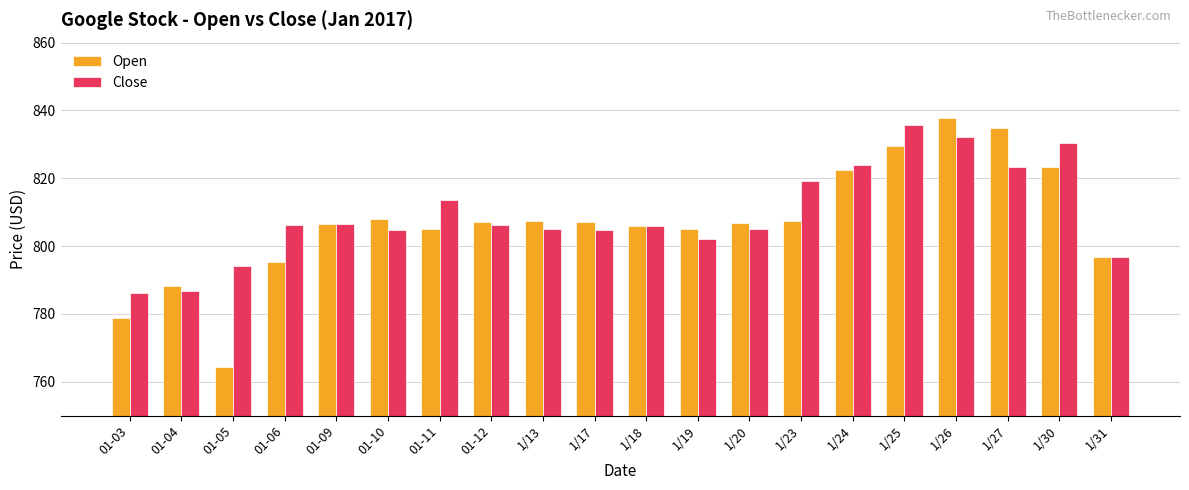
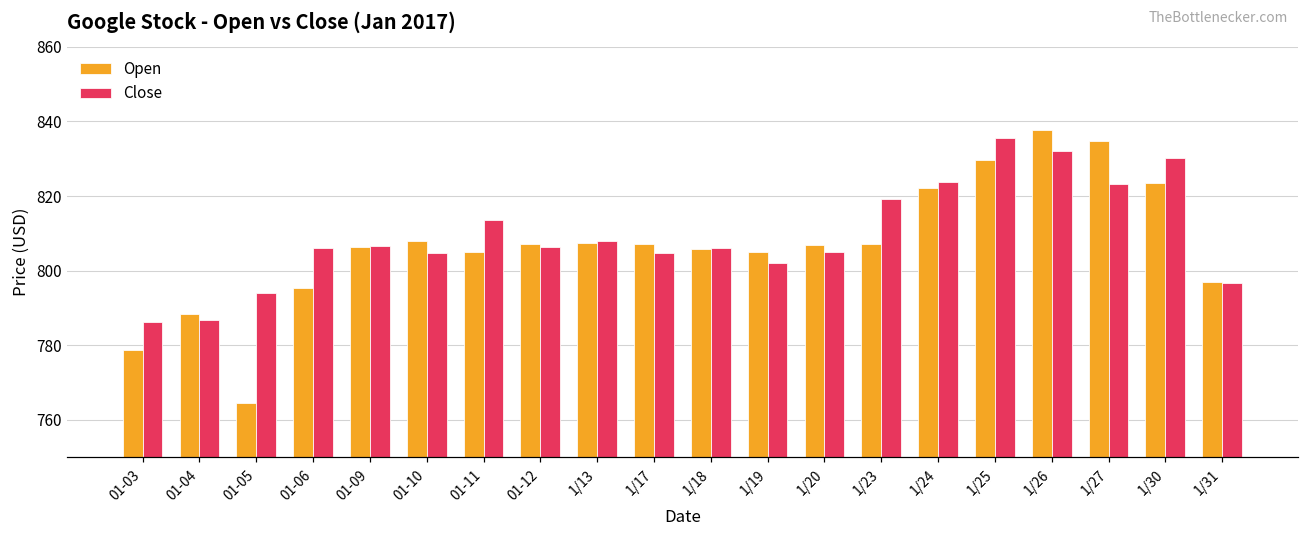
Close, 1/13: 805 -> 808
